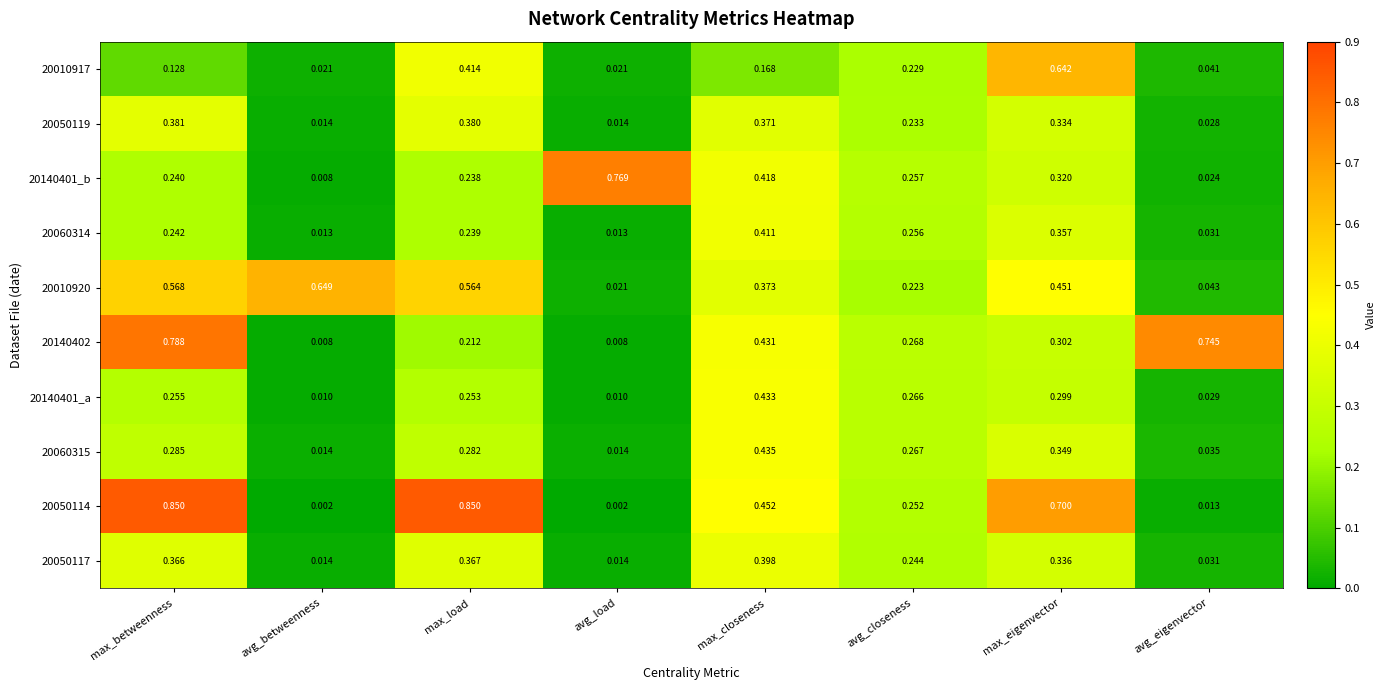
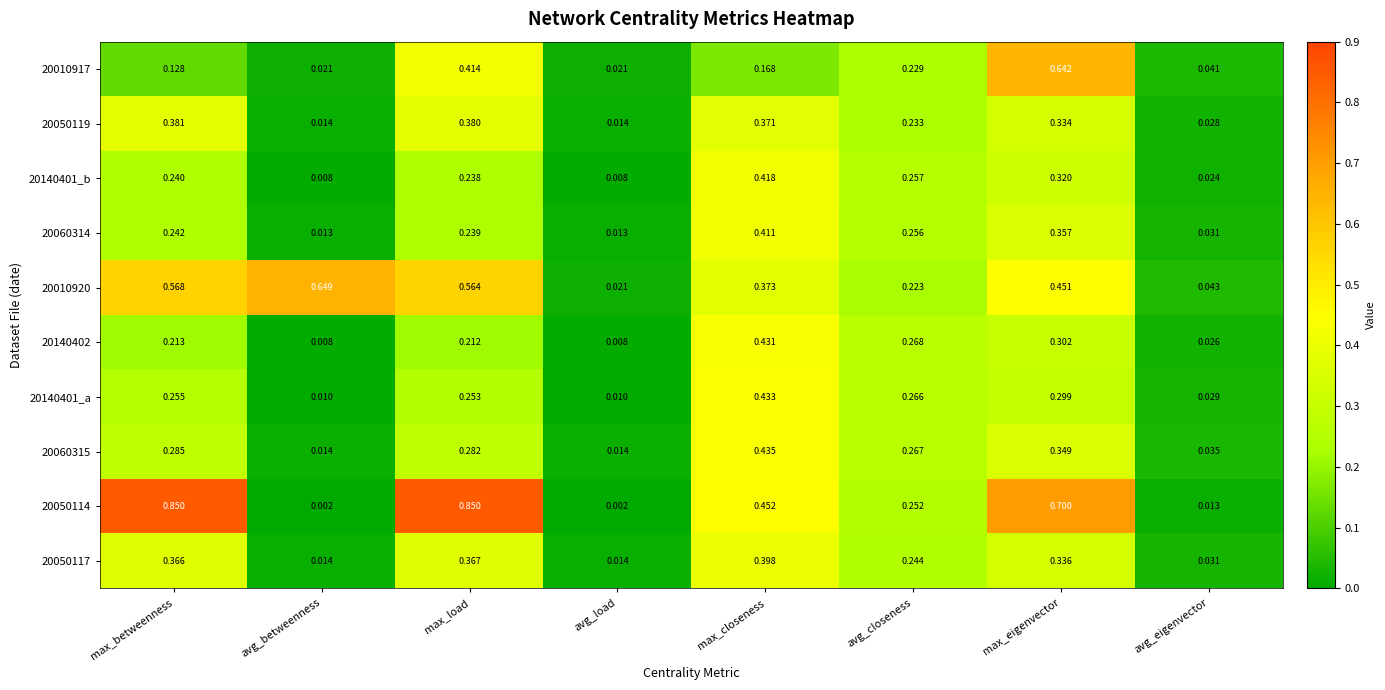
20140401_b, avg_load: 0.769 -> 0.008
20140402, max_betweenness: 0.788 -> 0.213
20140402, avg_eigenvector: 0.745 -> 0.026
